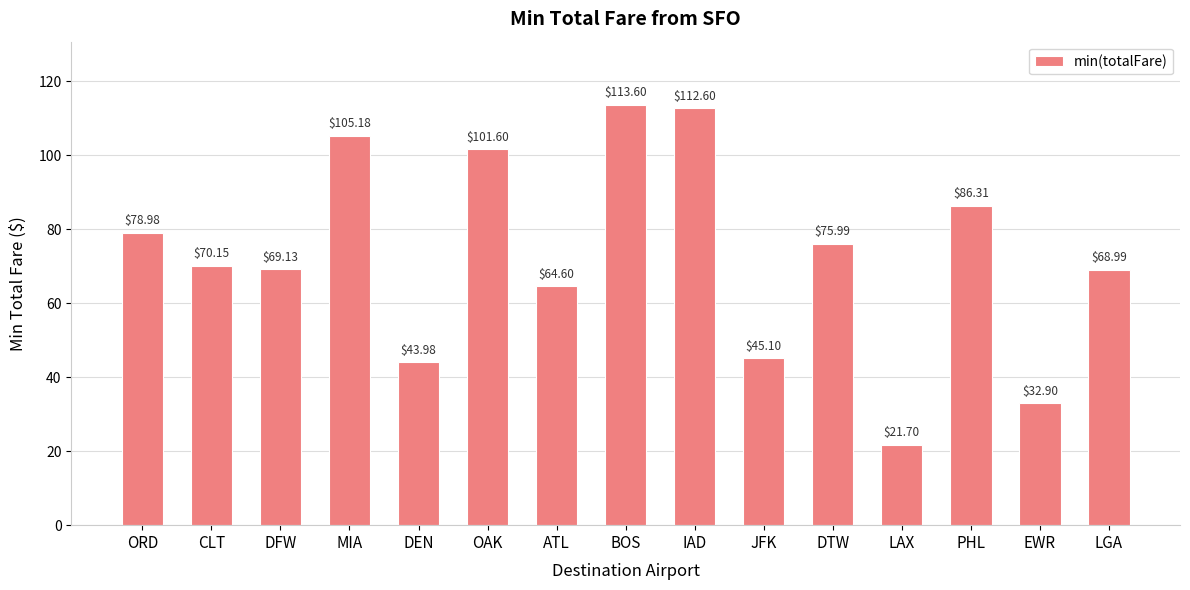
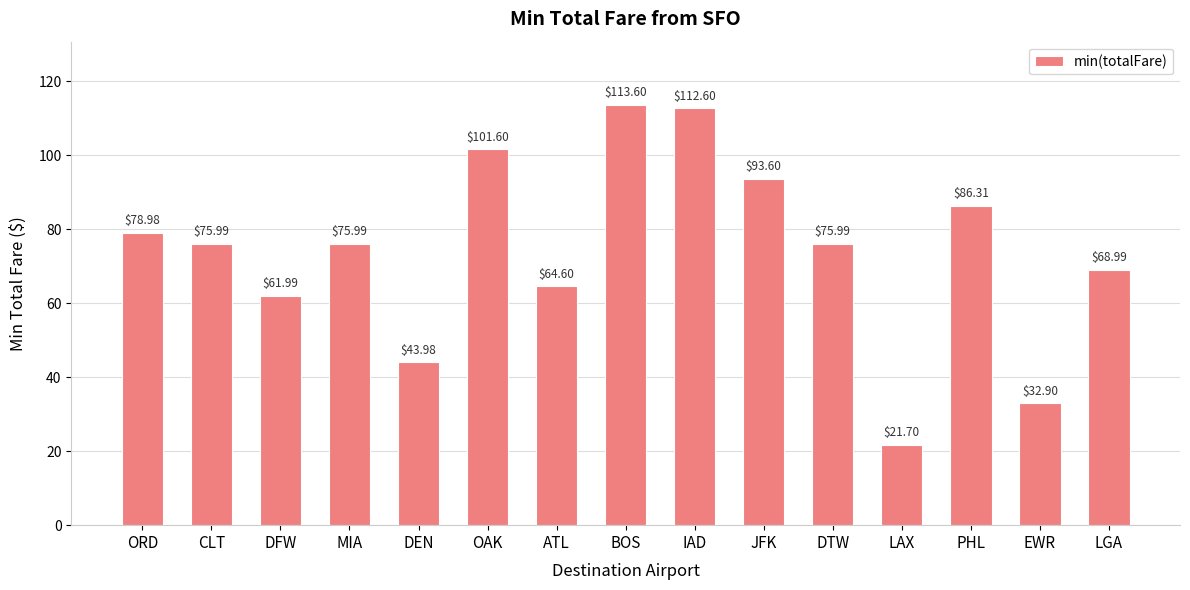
CLT: $70.15 -> $75.99
DFW: $69.13 -> $61.99
MIA: $105.18 -> $75.99
JFK: $45.10 -> $93.60
